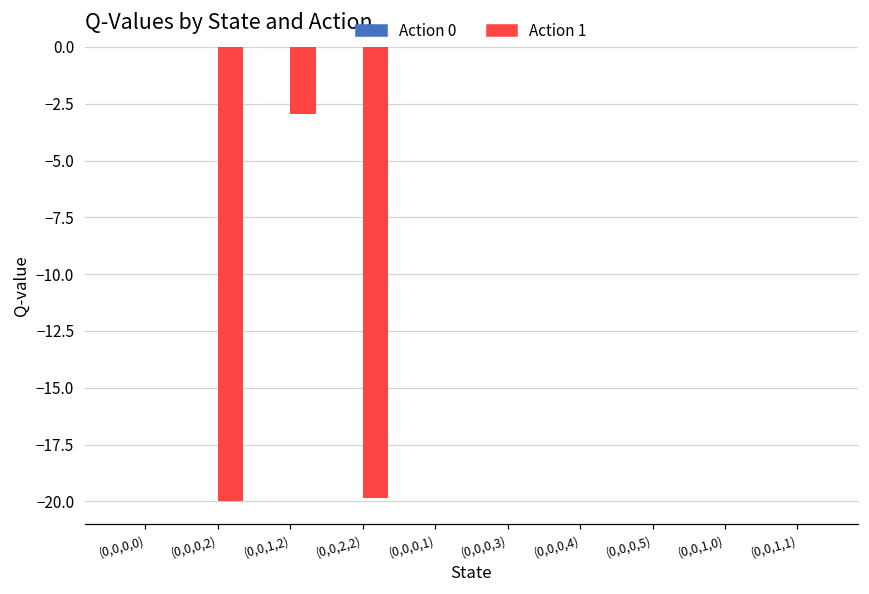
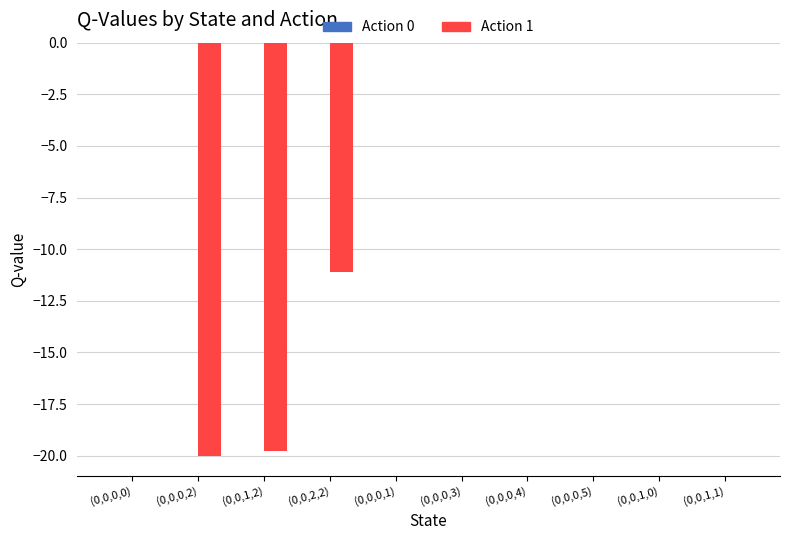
Action 1, (0,0,1,2): -3.0 -> -19.8
Action 1, (0,0,2,2): -19.8 -> -11.1
